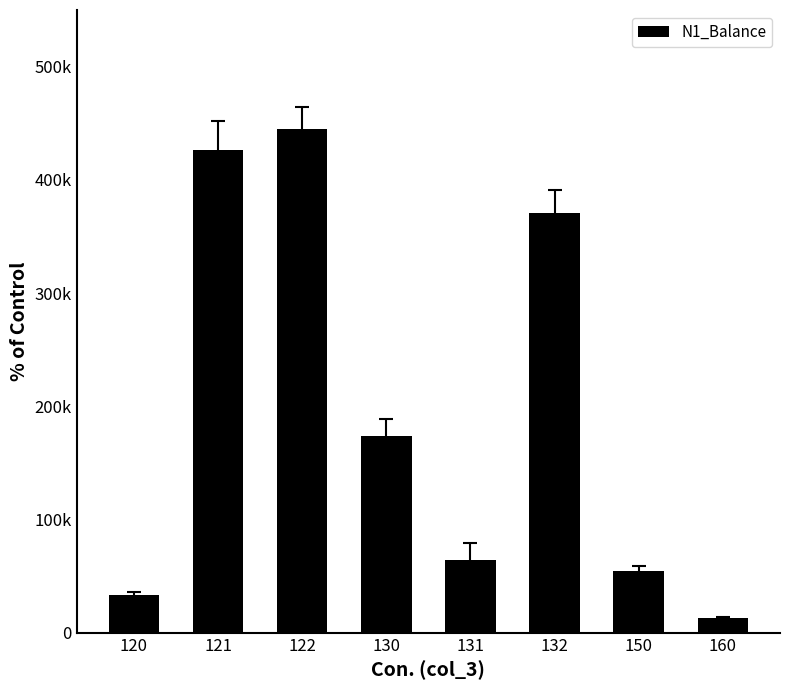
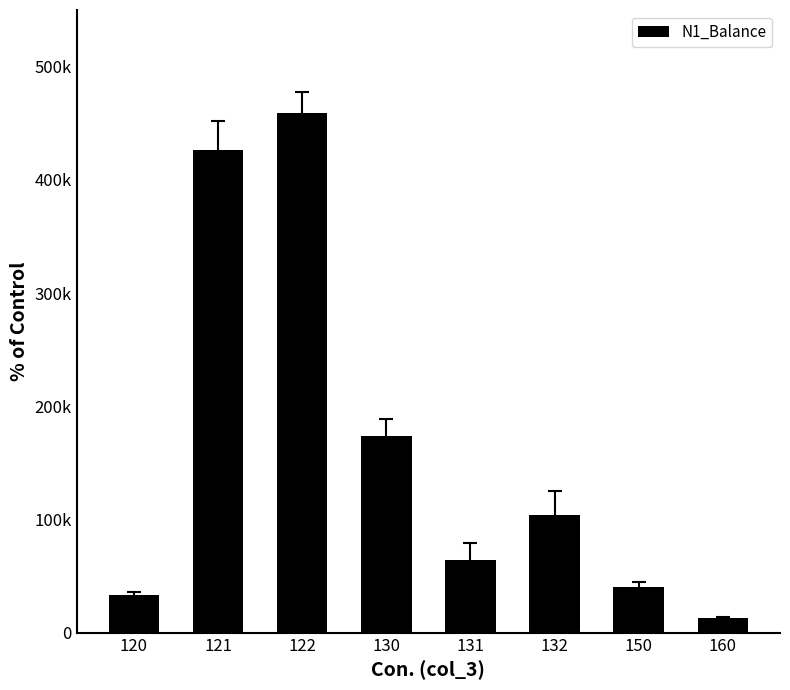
N1_Balance, 122: 445000 -> 459000
N1_Balance, 132: 371000 -> 104000
N1_Balance, 150: 54000 -> 40000
